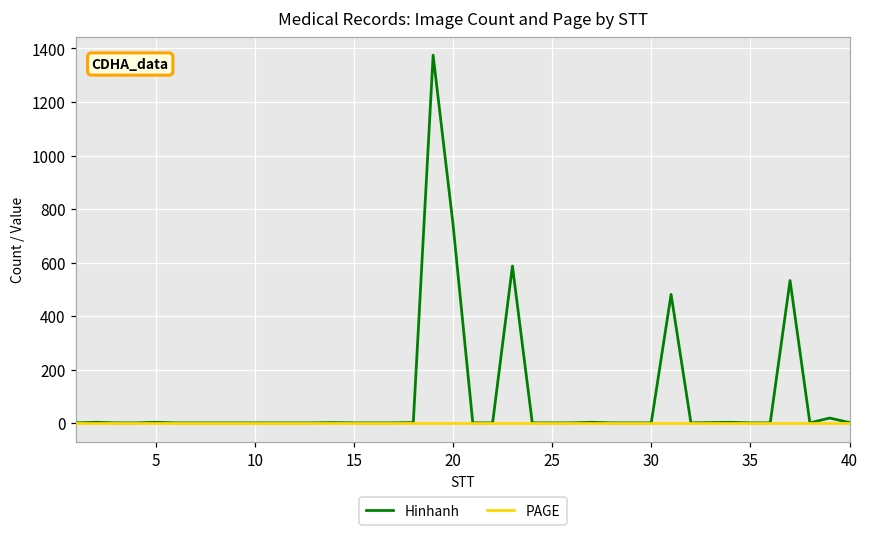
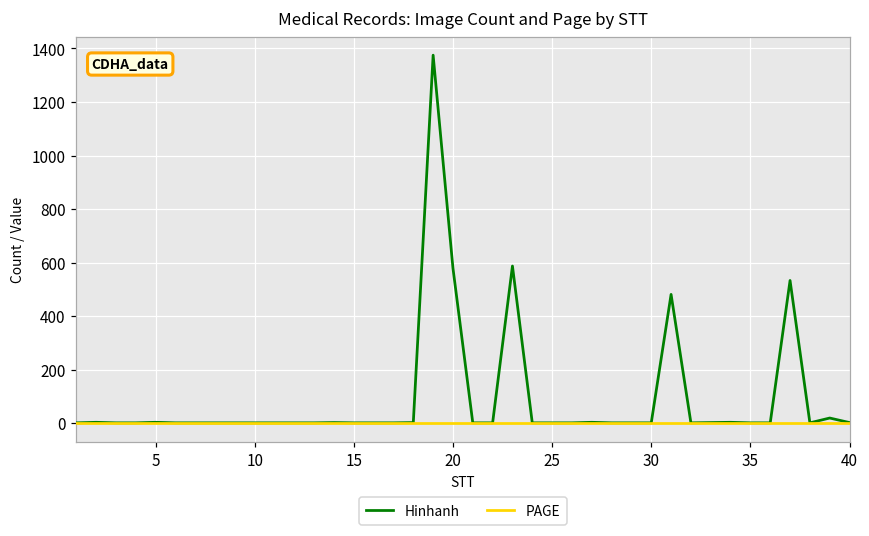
Hinhanh, 20: 750 -> 580
